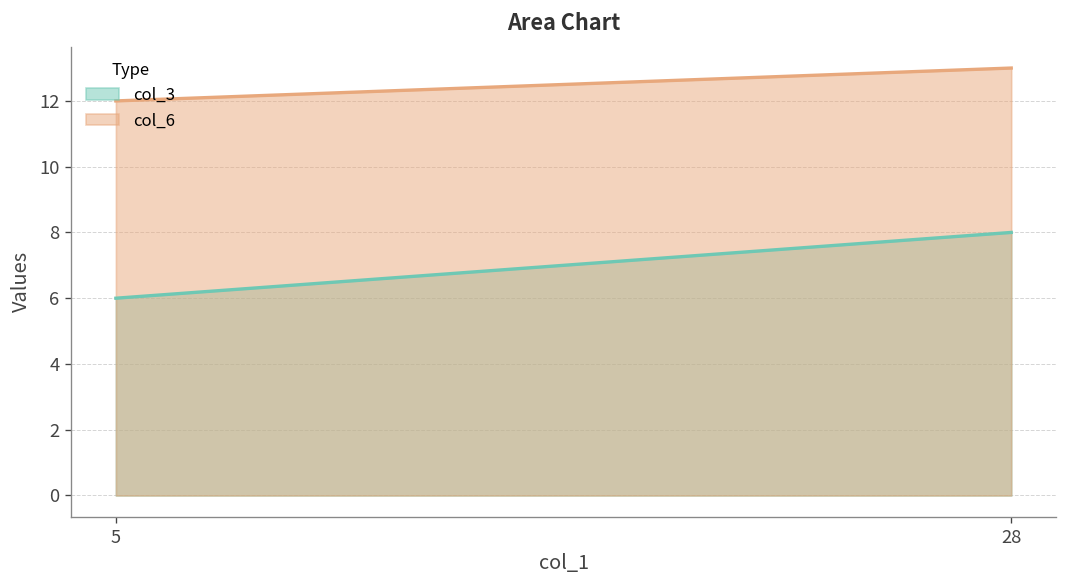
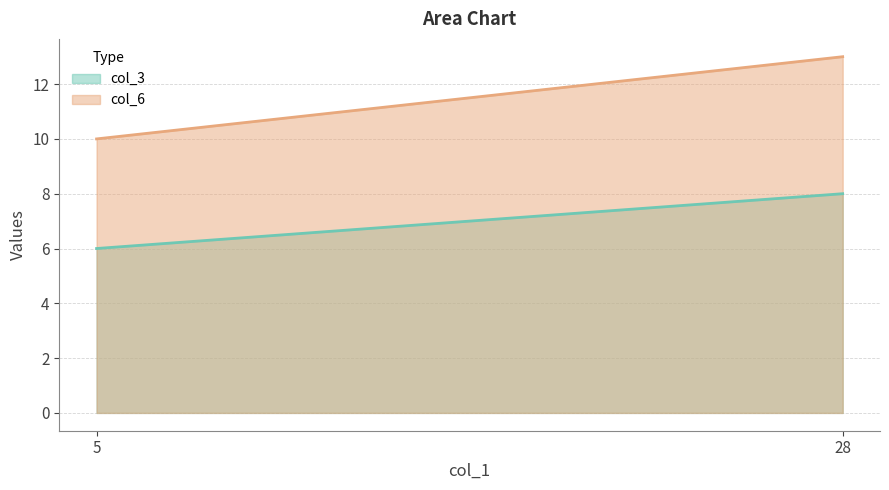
col_6, 5: 12 -> 10
